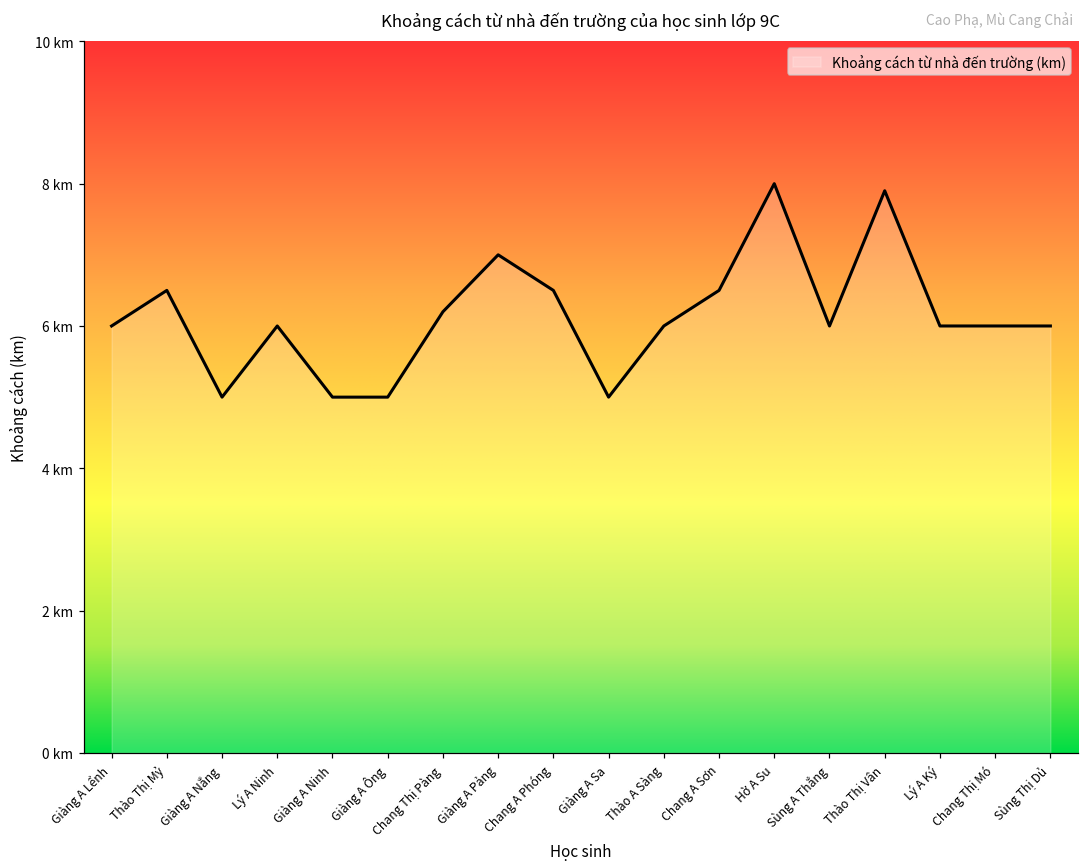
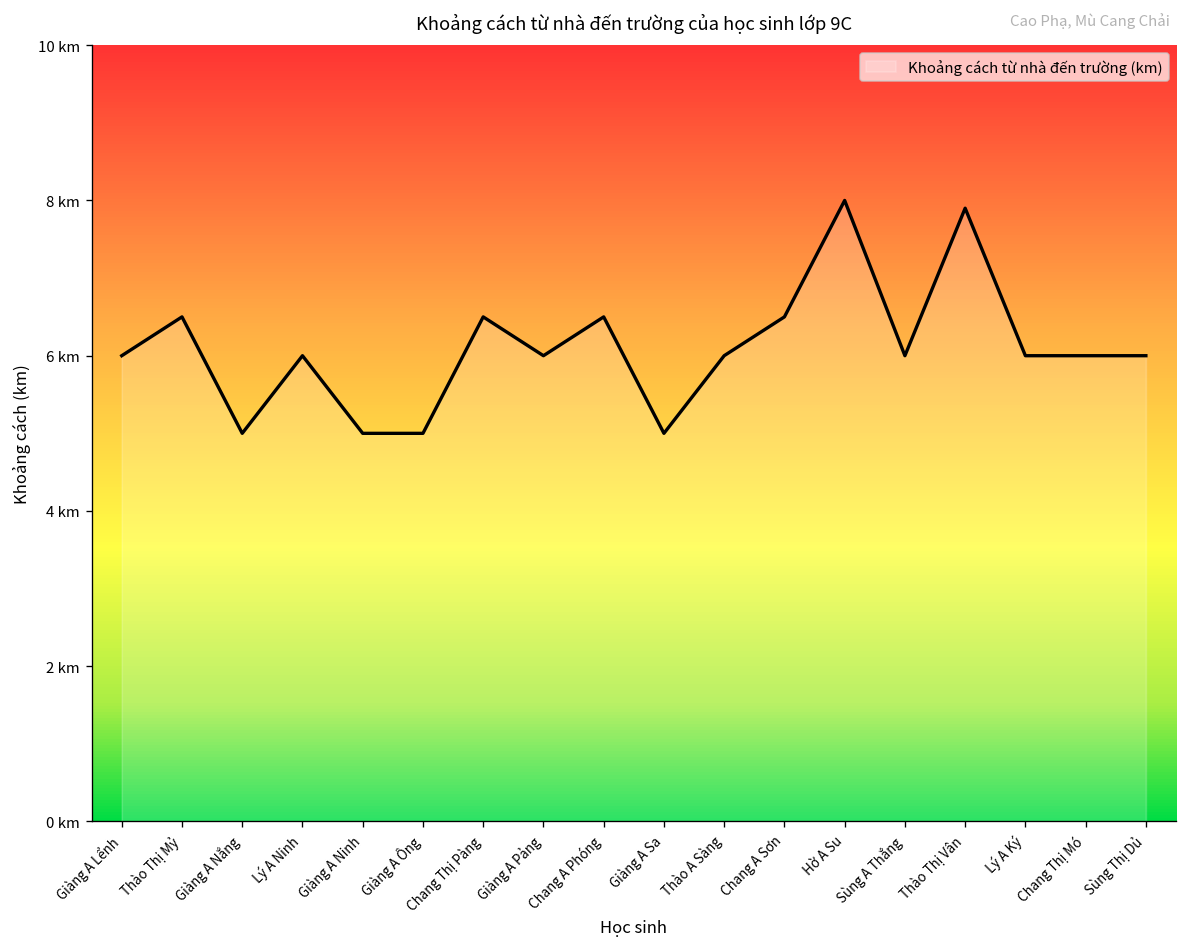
Chang Thị Pàng: 6.2 km -> 6.5 km
Giàng A Pảng: 7 km -> 6 km
